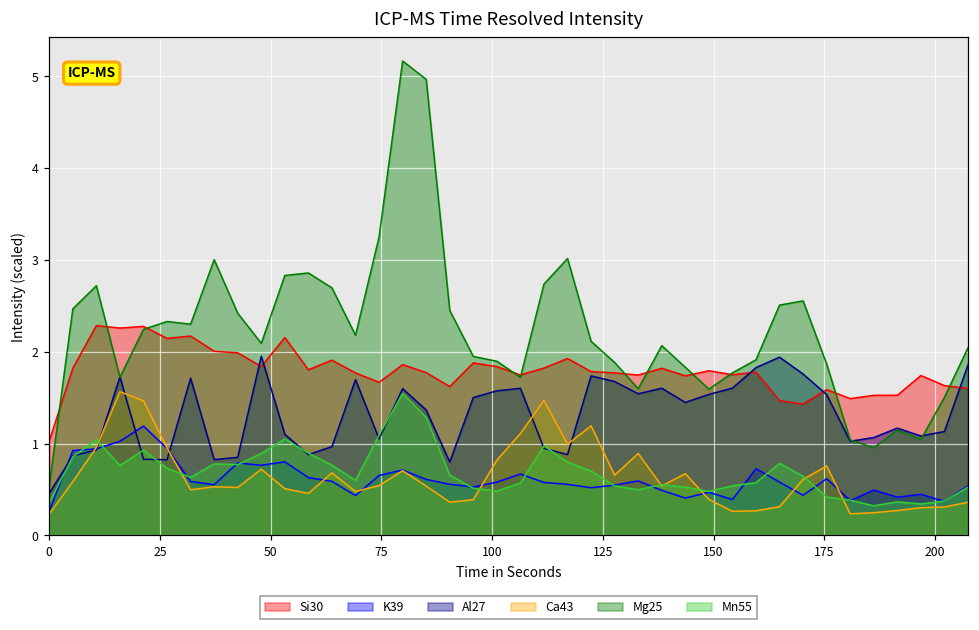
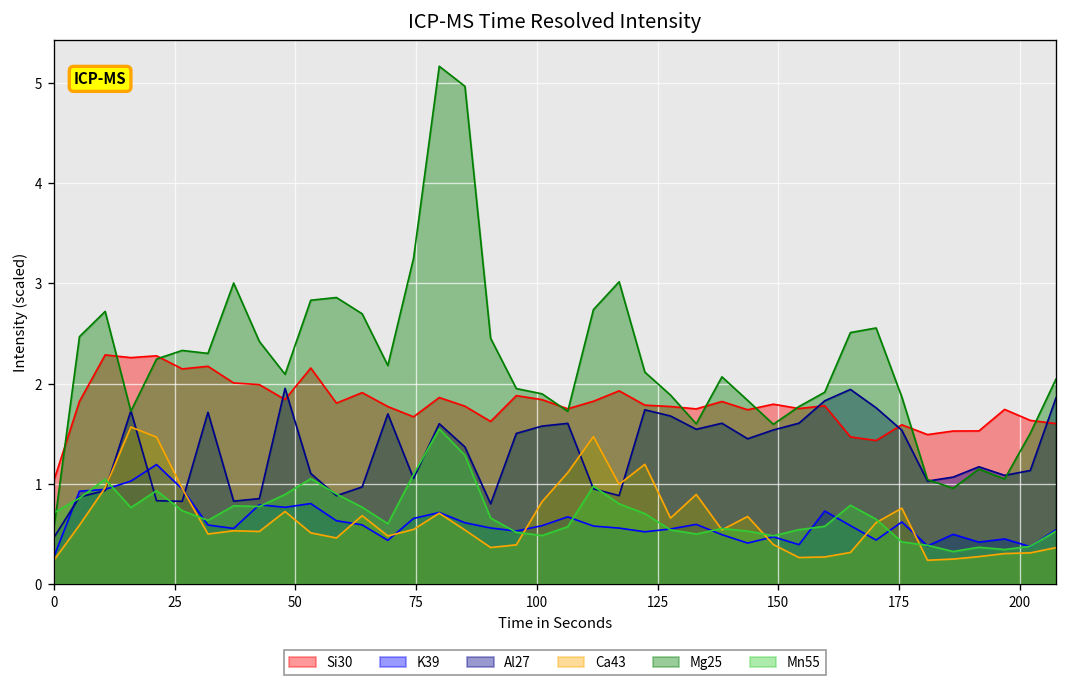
Mn55, 0: 0.4 -> 0.7
